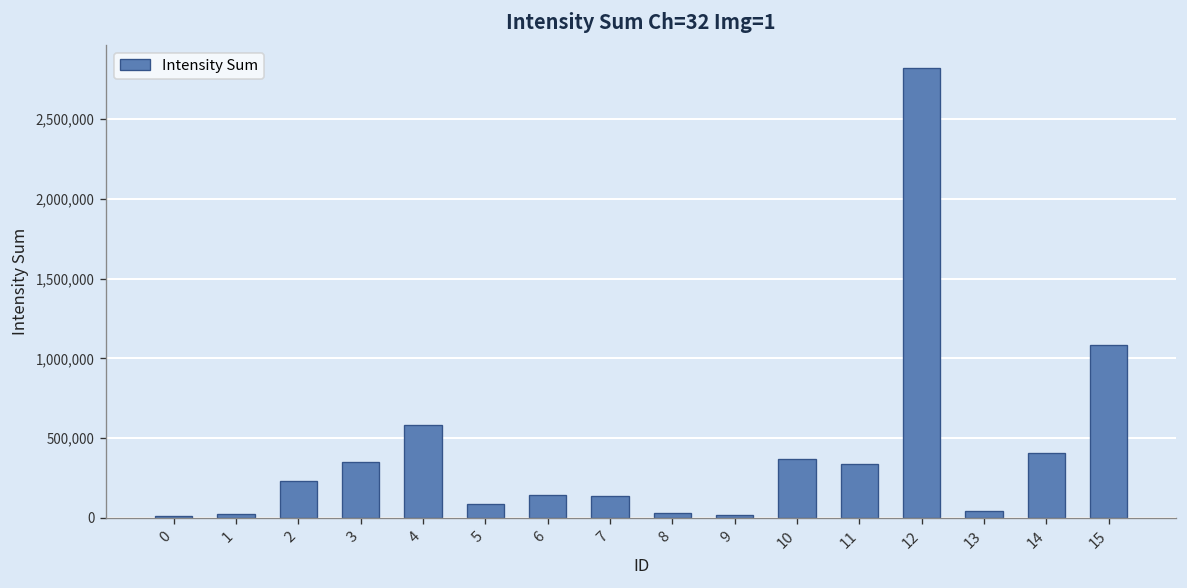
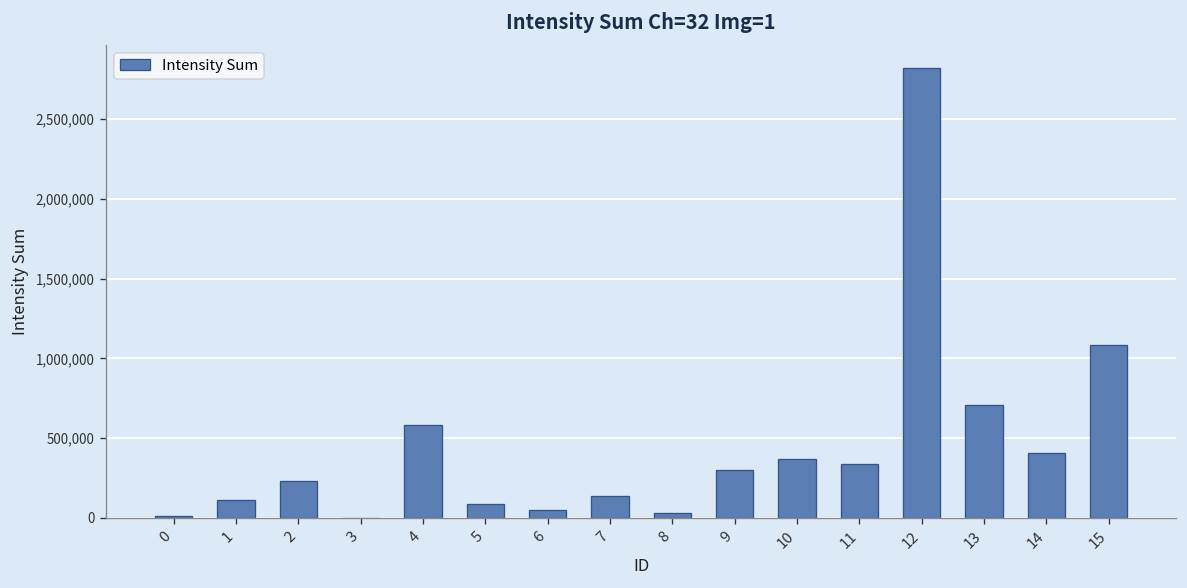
1: 20,000 -> 110,000
3: 350,000 -> 0
6: 140,000 -> 50,000
9: 20,000 -> 300,000
13: 40,000 -> 710,000
